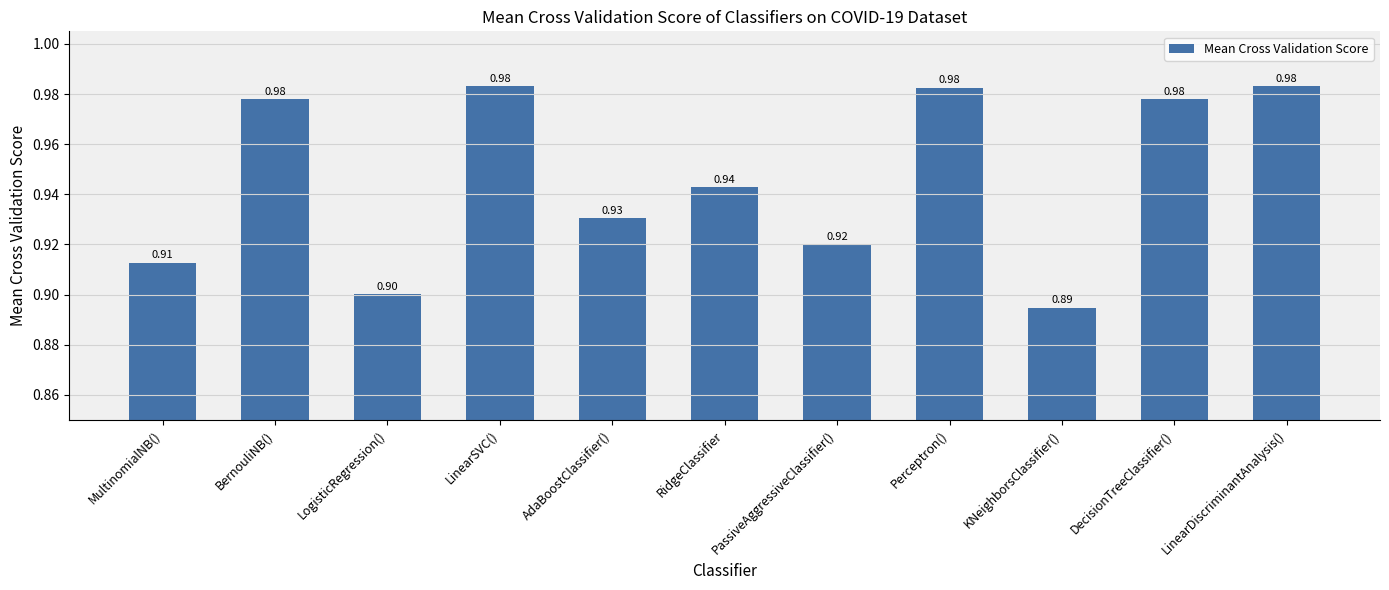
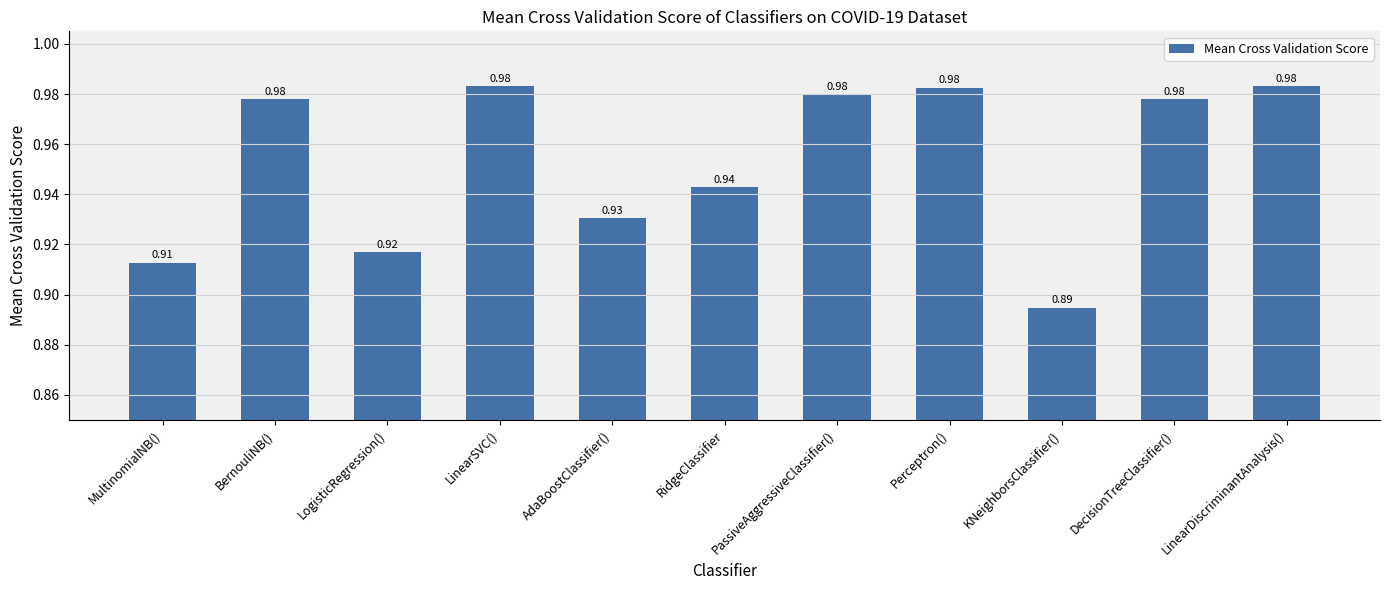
LogisticRegression(): 0.90 -> 0.92
PassiveAggressiveClassifier(): 0.92 -> 0.98
